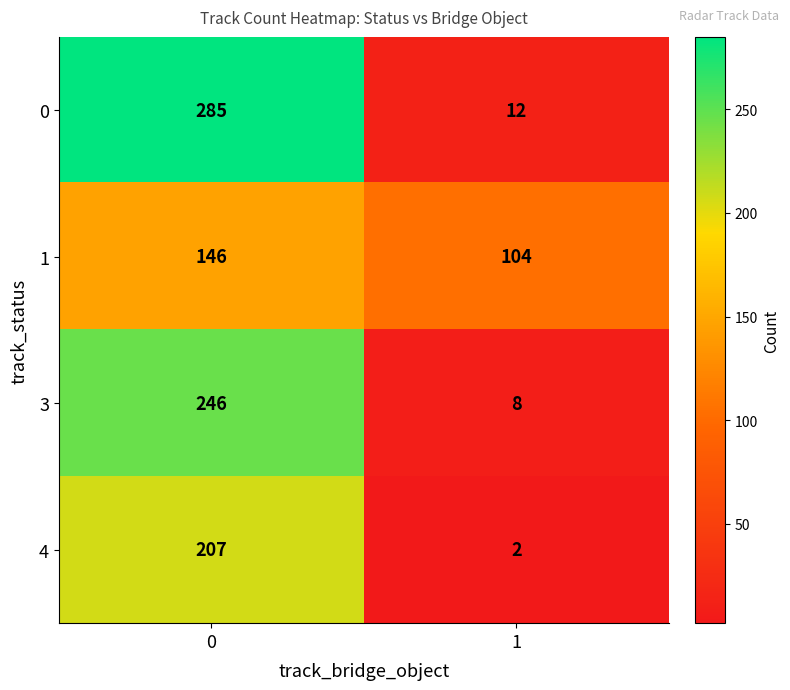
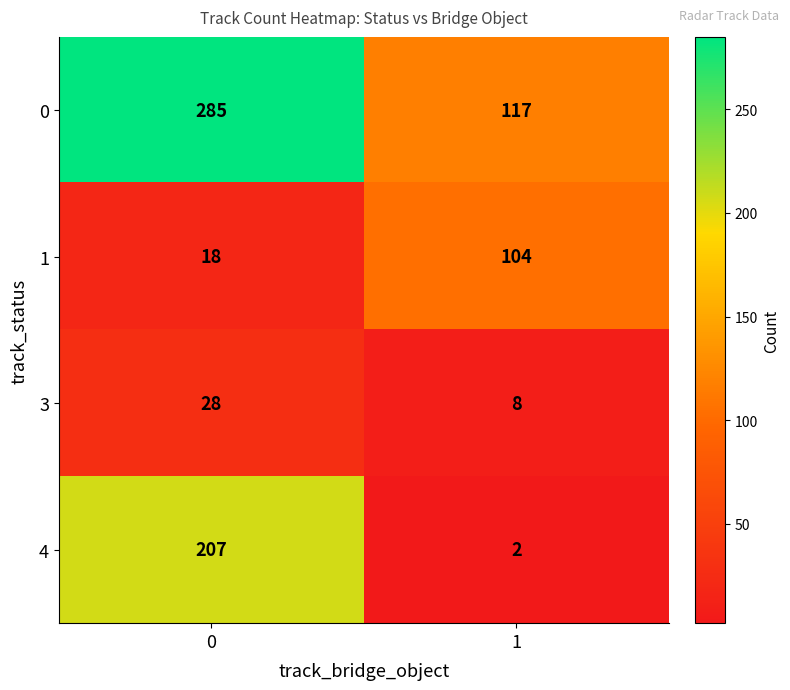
0, 1: 12 -> 117
1, 0: 146 -> 18
3, 0: 246 -> 28
